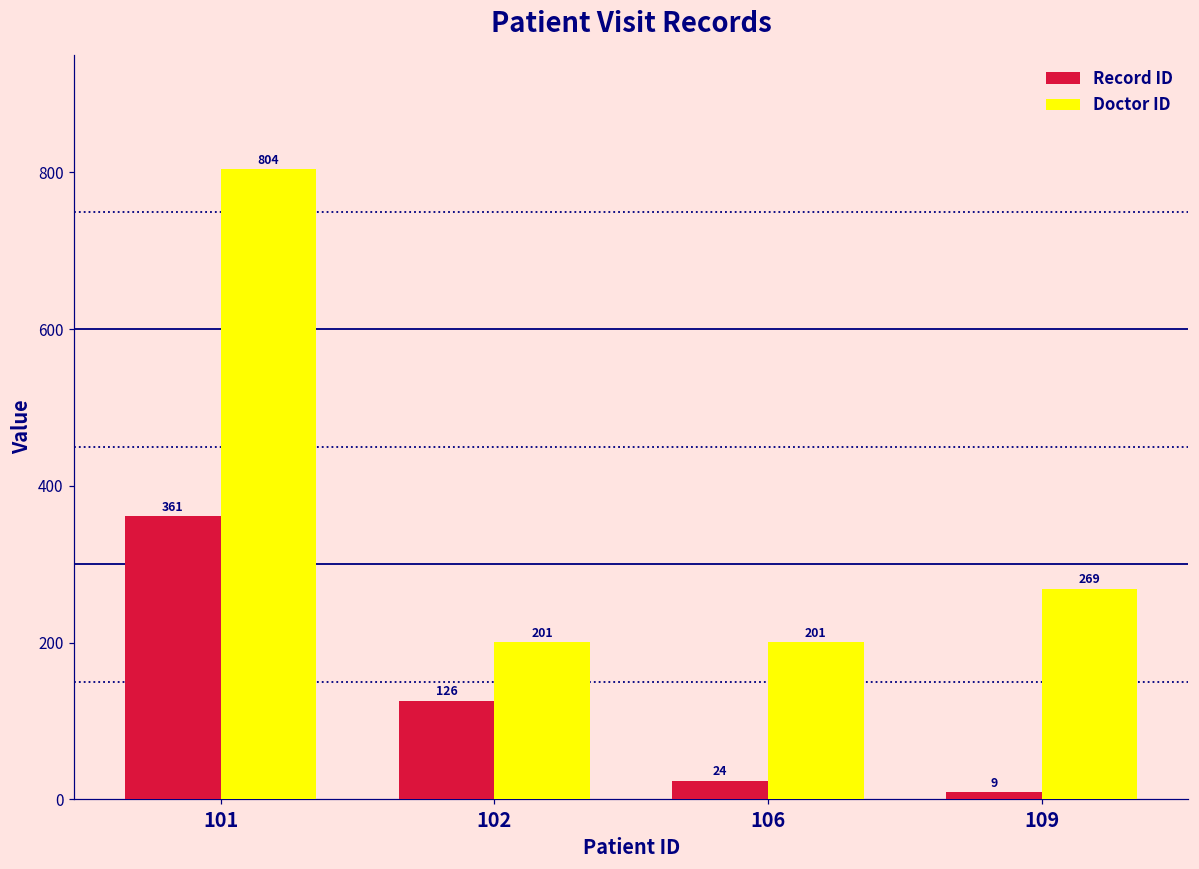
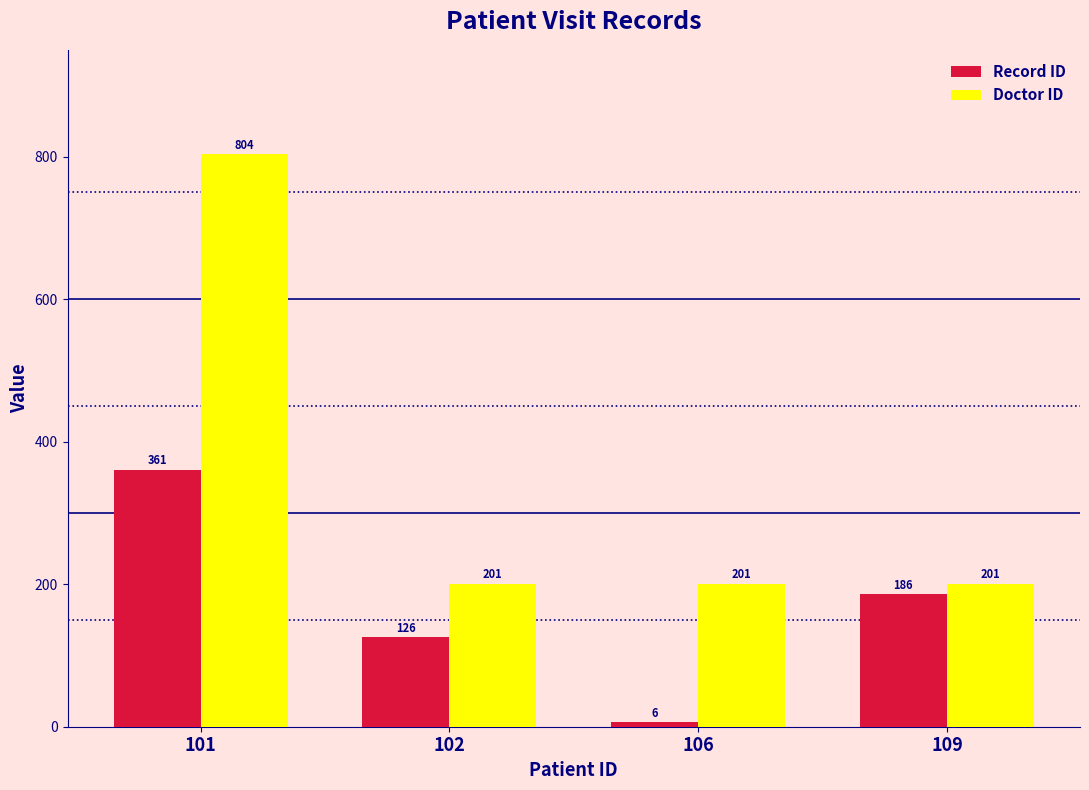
Record ID, 106: 24 -> 6
Record ID, 109: 9 -> 186
Doctor ID, 109: 269 -> 201
